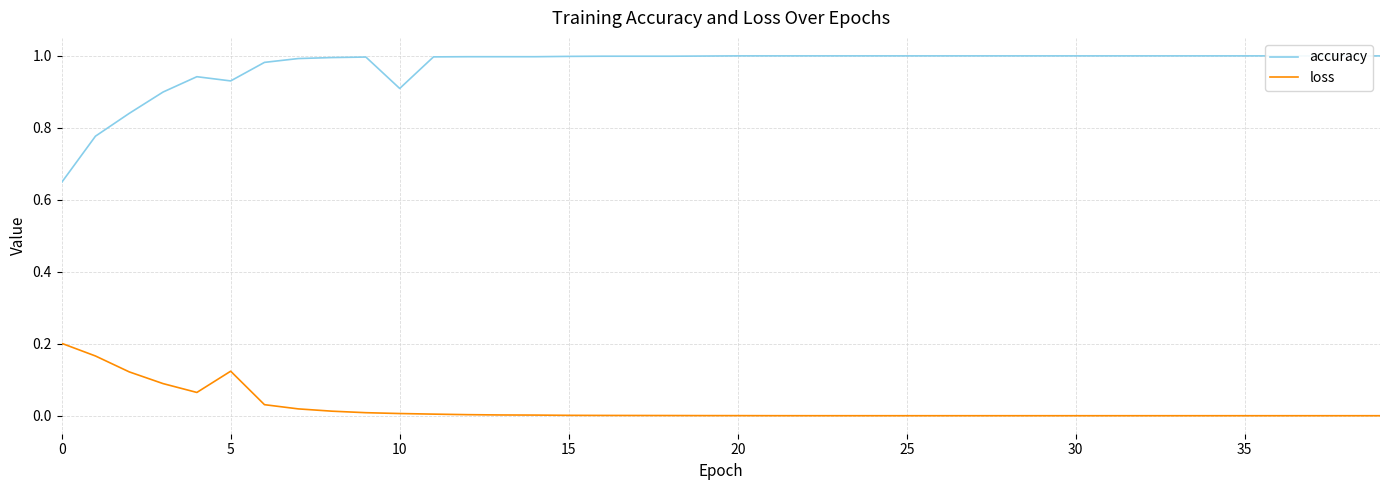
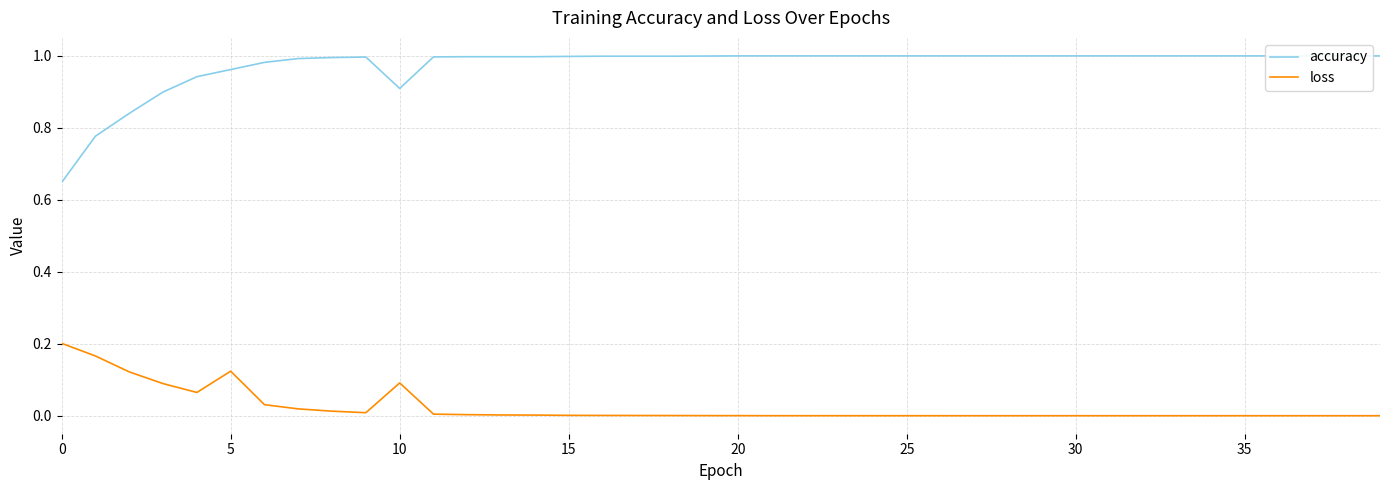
accuracy, 5: 0.93 -> 0.96
loss, 10: 0.01 -> 0.09
